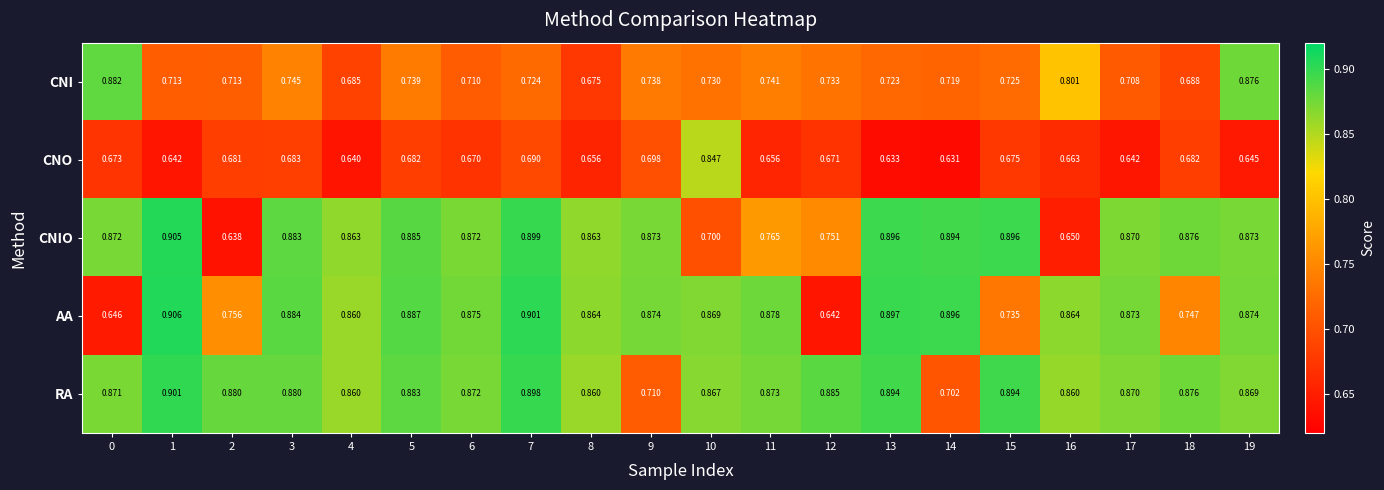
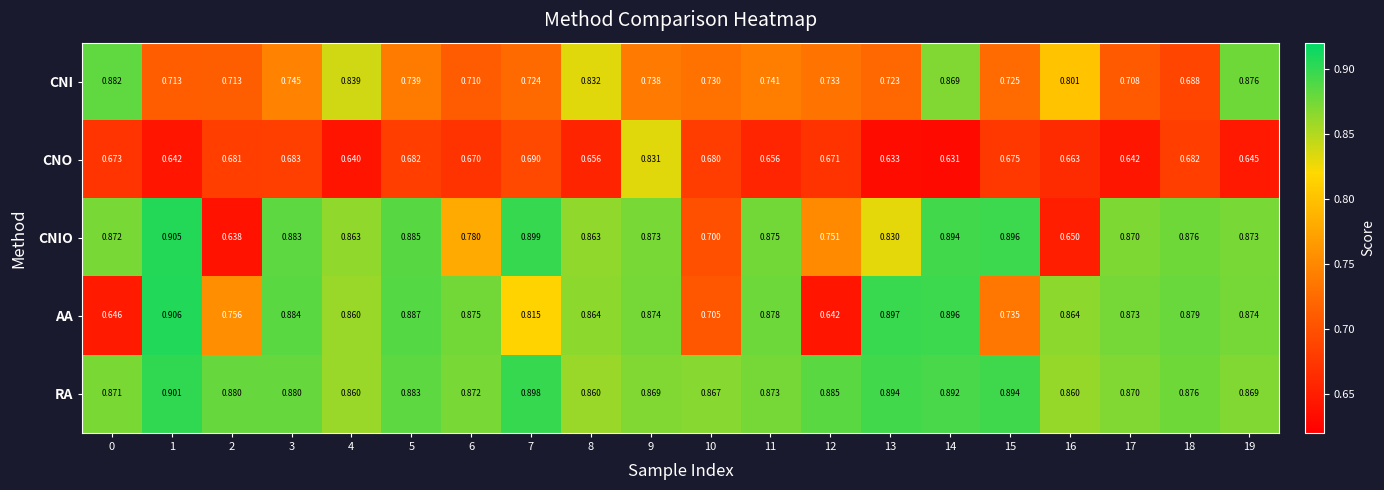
CNI, 4: 0.685 -> 0.839
CNI, 8: 0.675 -> 0.832
CNI, 14: 0.719 -> 0.869
CNO, 9: 0.698 -> 0.831
CNO, 10: 0.847 -> 0.680
CNIO, 6: 0.872 -> 0.780
CNIO, 11: 0.765 -> 0.875
CNIO, 13: 0.896 -> 0.830
AA, 7: 0.901 -> 0.815
AA, 10: 0.869 -> 0.705
AA, 18: 0.747 -> 0.879
RA, 9: 0.710 -> 0.869
RA, 14: 0.702 -> 0.892
